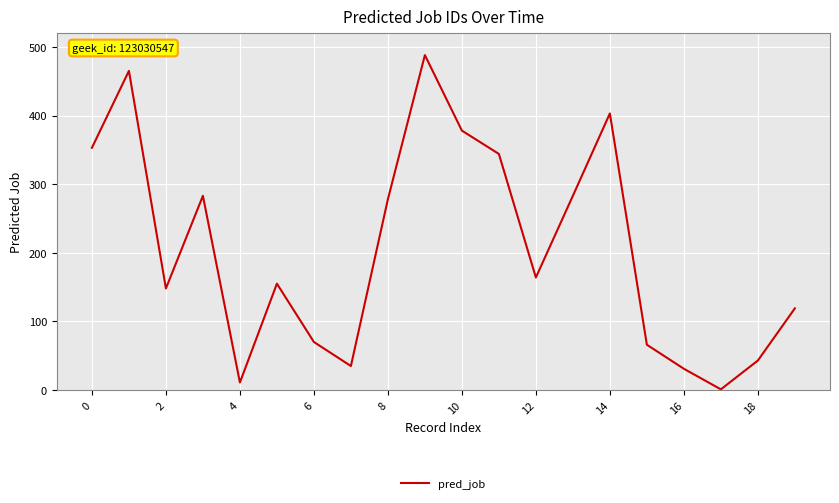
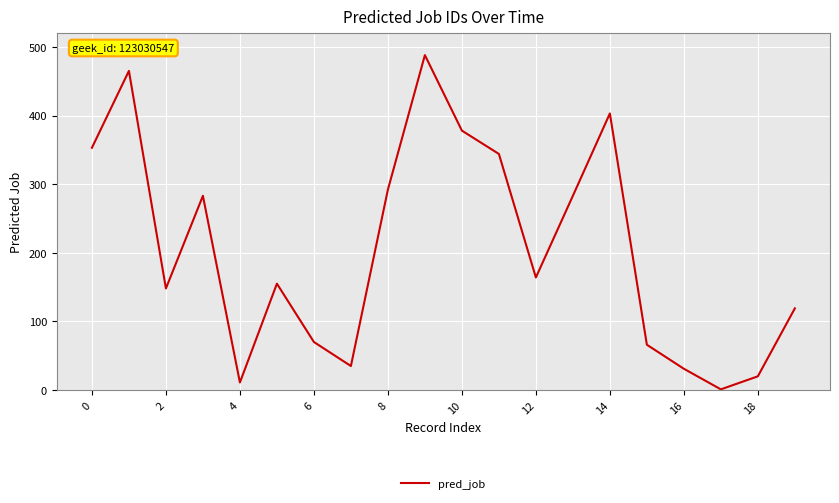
8: 280 -> 290
18: 40 -> 20
